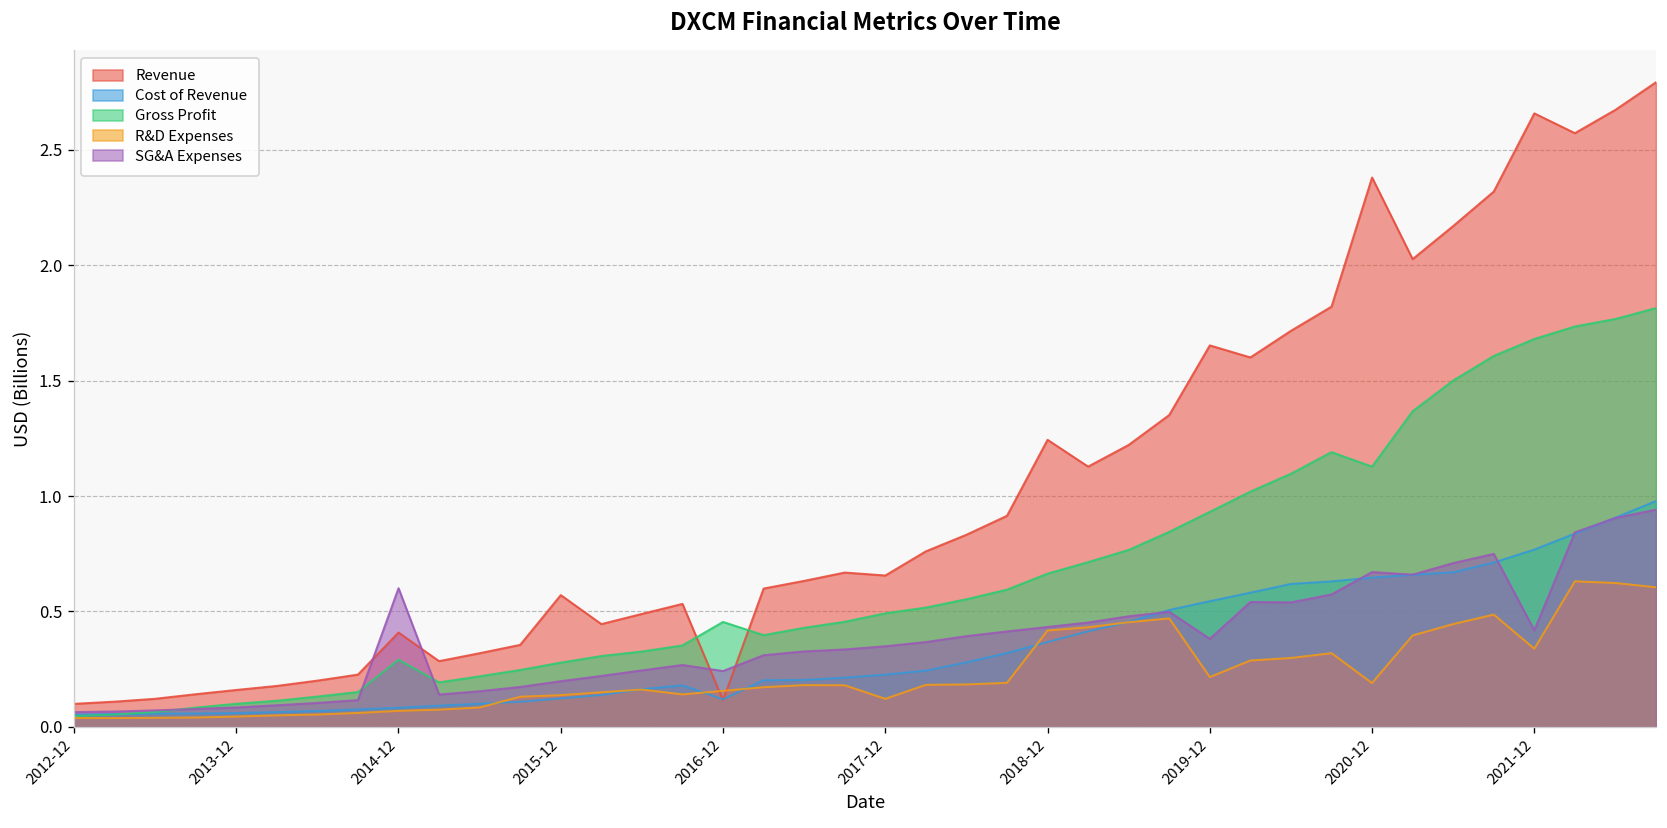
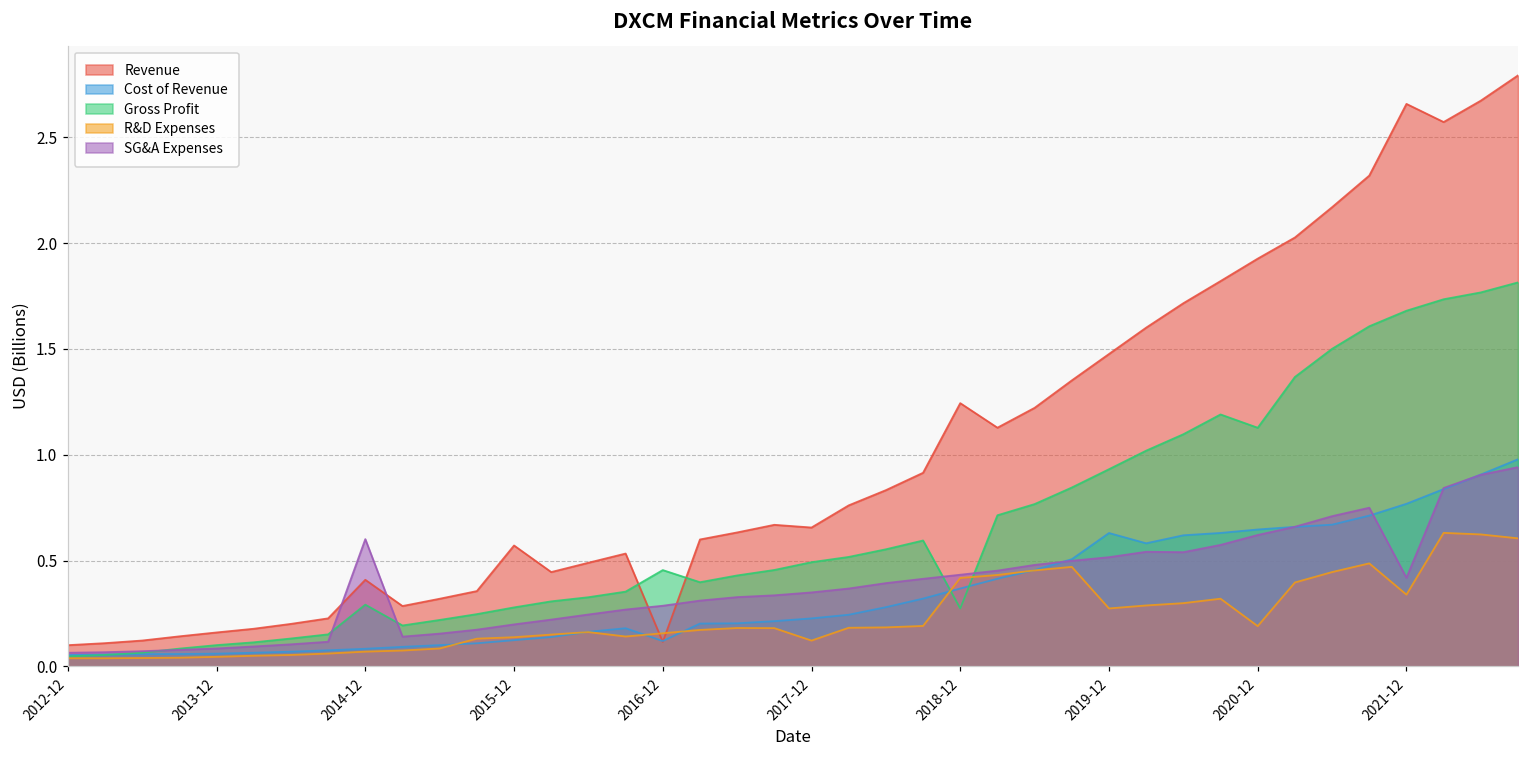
SG&A Expenses, 2016-12: 0.24 -> 0.29
Gross Profit, 2018-12: 0.66 -> 0.27
Revenue, 2019-12: 1.65 -> 1.48
Cost of Revenue, 2019-12: 0.54 -> 0.63
R&D Expenses, 2019-12: 0.22 -> 0.27
SG&A Expenses, 2019-12: 0.38 -> 0.52
Revenue, 2020-12: 2.38 -> 1.93
SG&A Expenses, 2020-12: 0.67 -> 0.62
